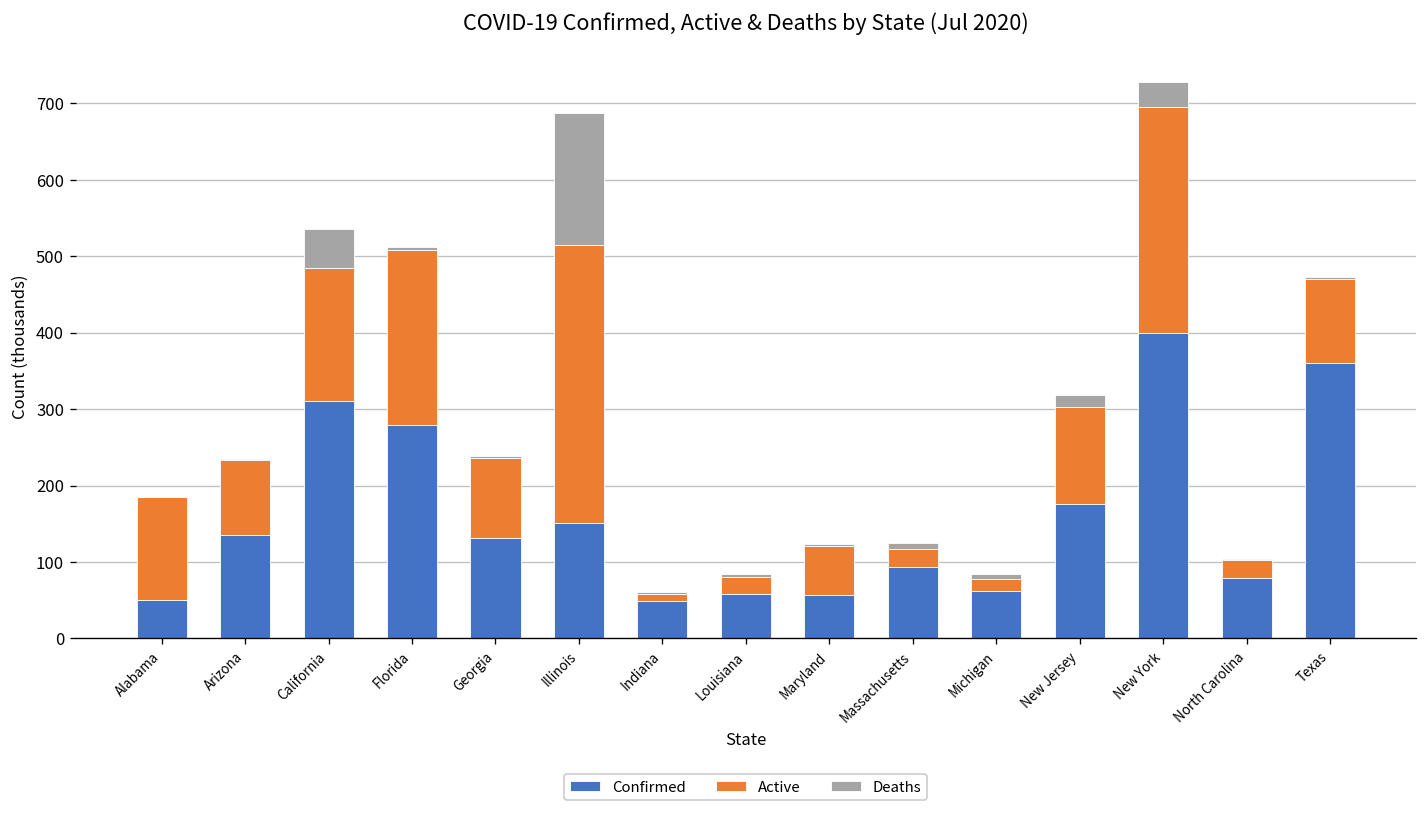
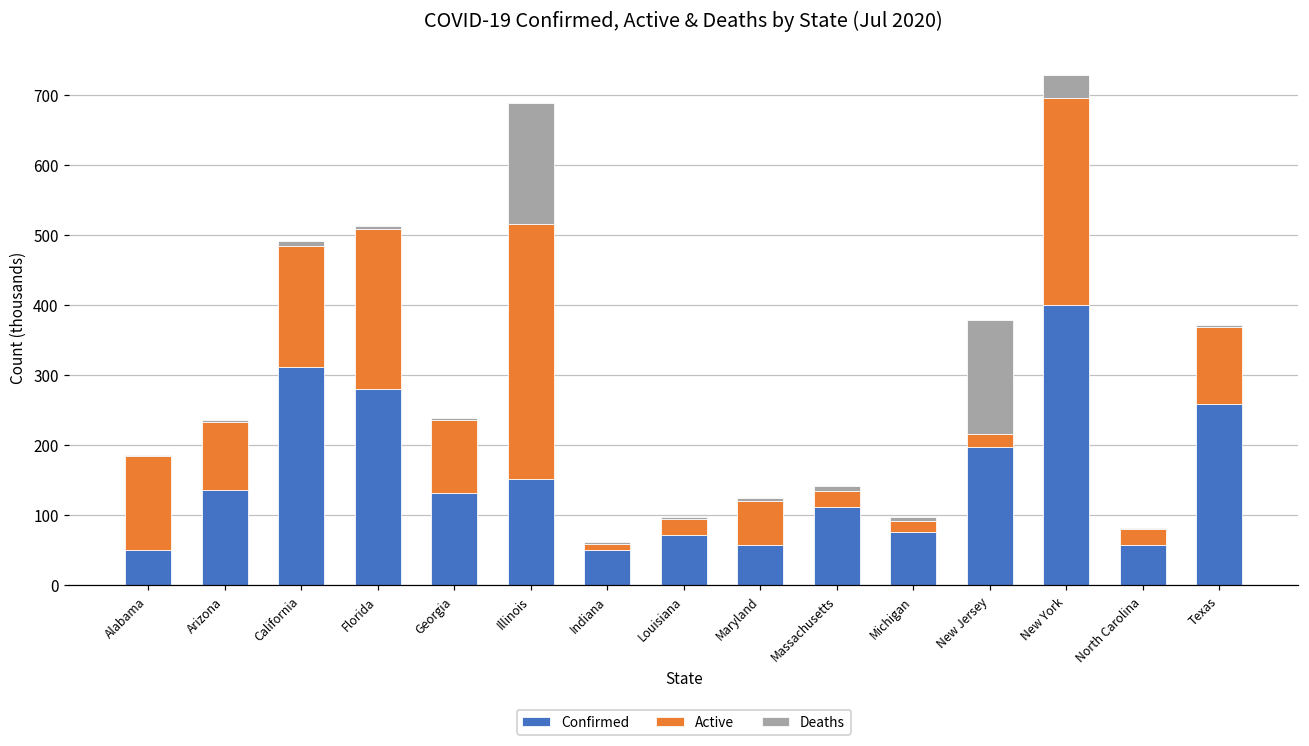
Deaths, California: 50 -> 10
Confirmed, Louisiana: 60 -> 70
Confirmed, Massachusetts: 90 -> 110
Confirmed, Michigan: 60 -> 80
Confirmed, New Jersey: 180 -> 200
Active, New Jersey: 130 -> 20
Deaths, New Jersey: 20 -> 160
Confirmed, North Carolina: 80 -> 60
Confirmed, Texas: 360 -> 260
